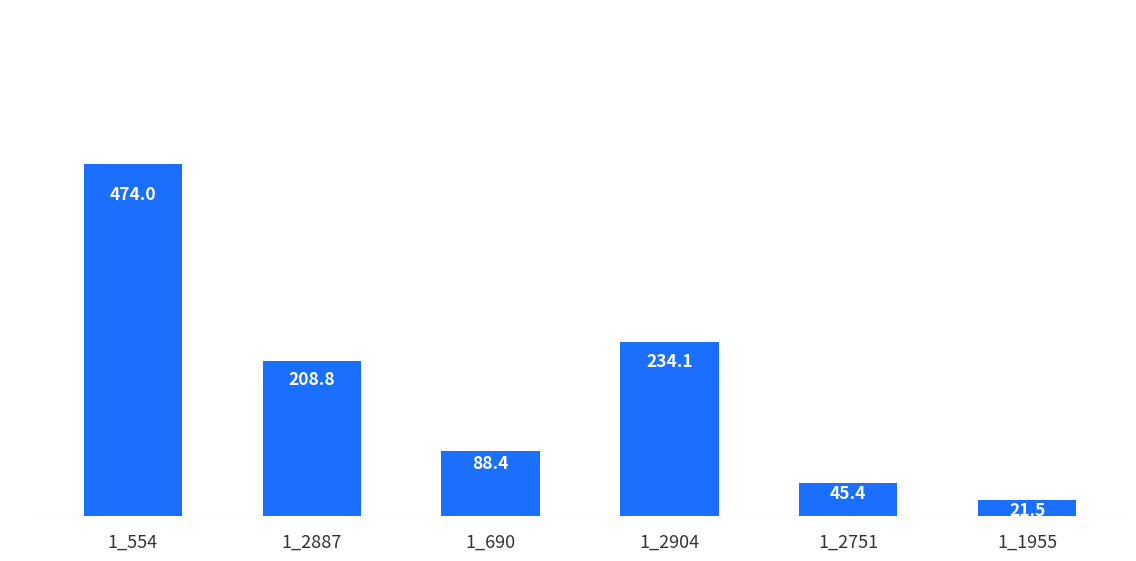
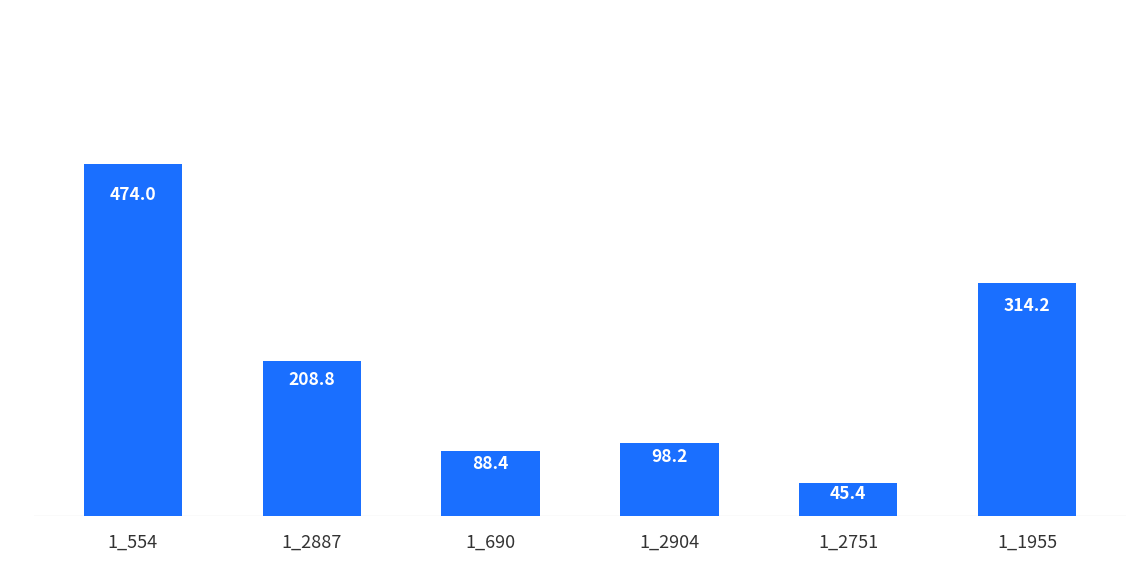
1_2904: 234.1 -> 98.2
1_1955: 21.5 -> 314.2
